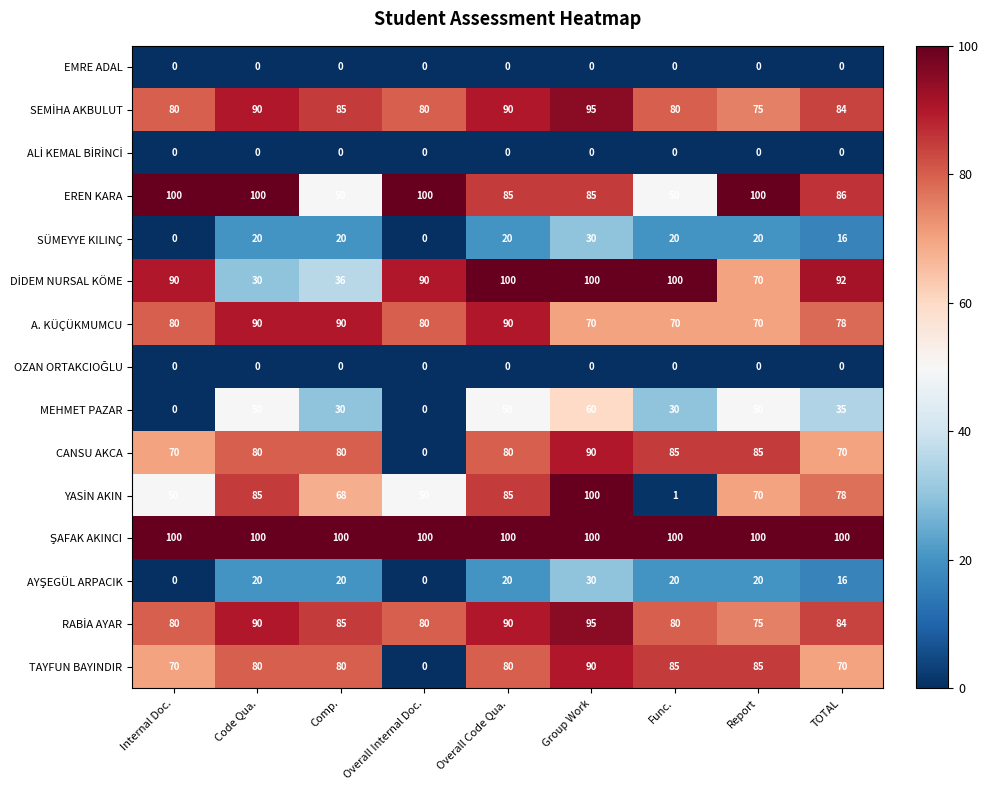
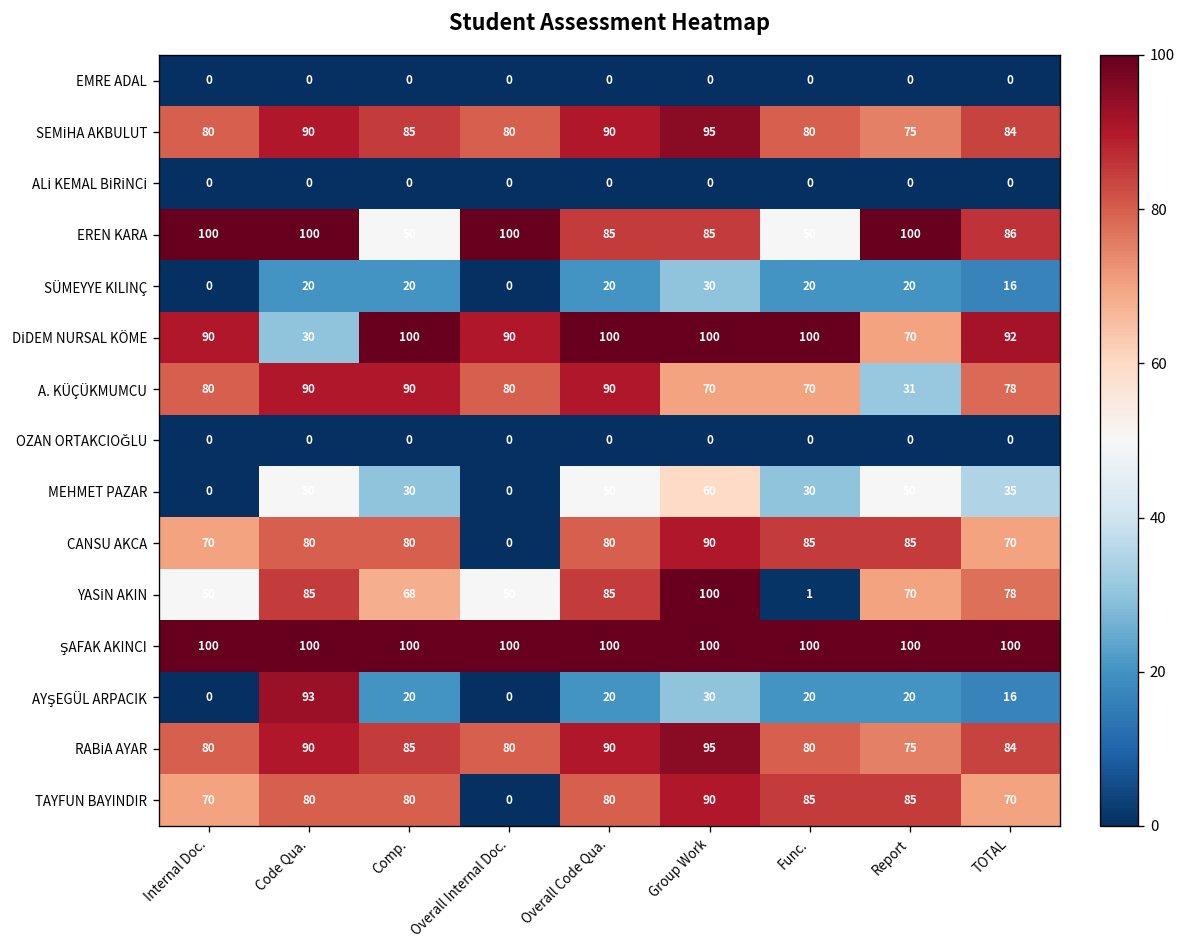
DİDEM NURSAL KÖME, Comp.: 36 -> 100
A. KÜÇÜKMUMCU, Report: 70 -> 31
AYŞEGÜL ARPACIK, Code Qua.: 20 -> 93
